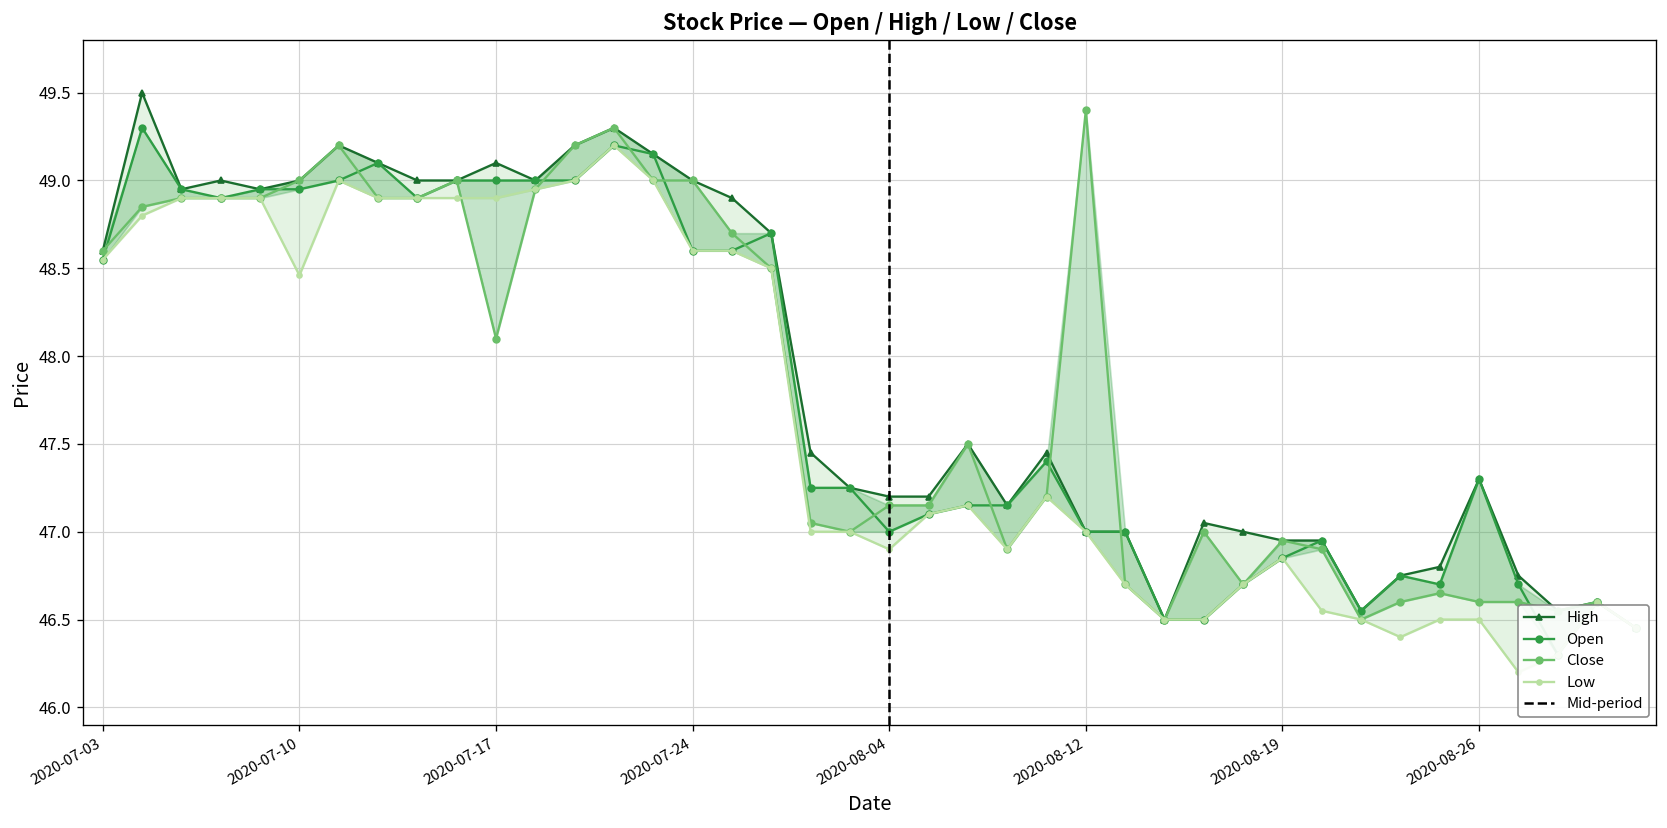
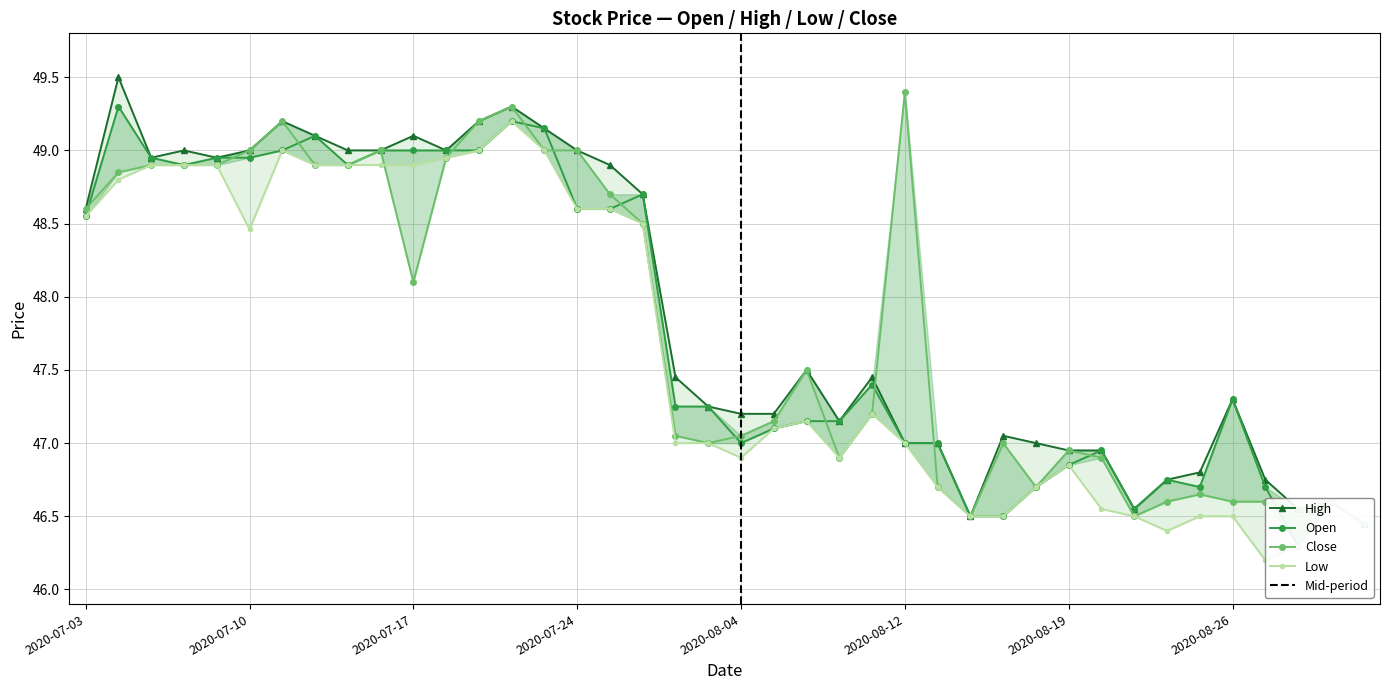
Close, 2020-08-04: 47.15 -> 47.05
